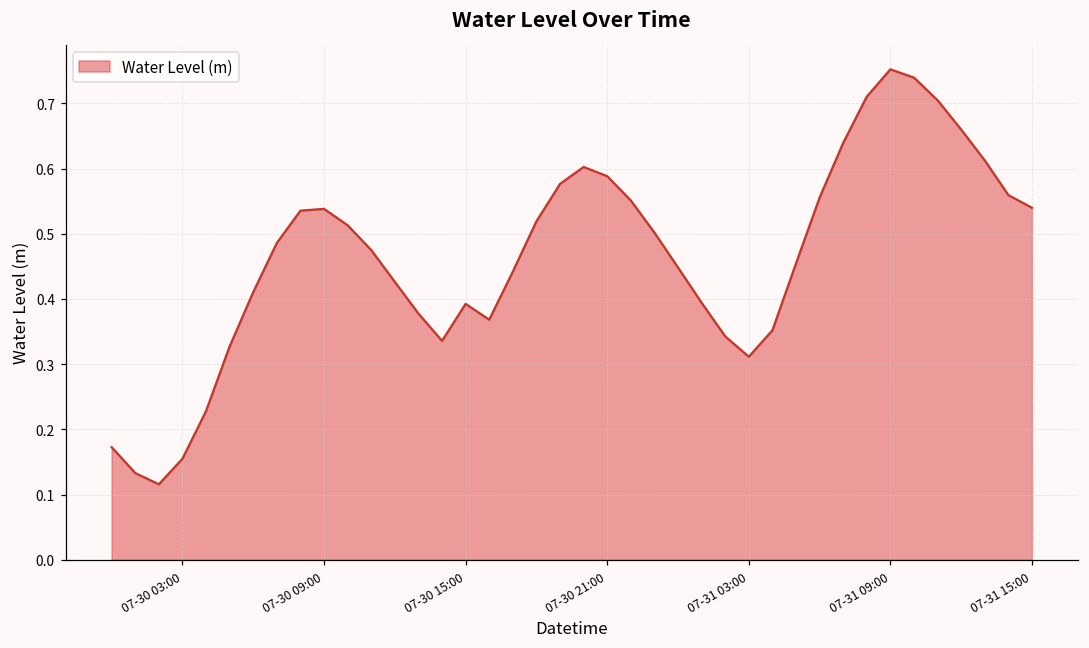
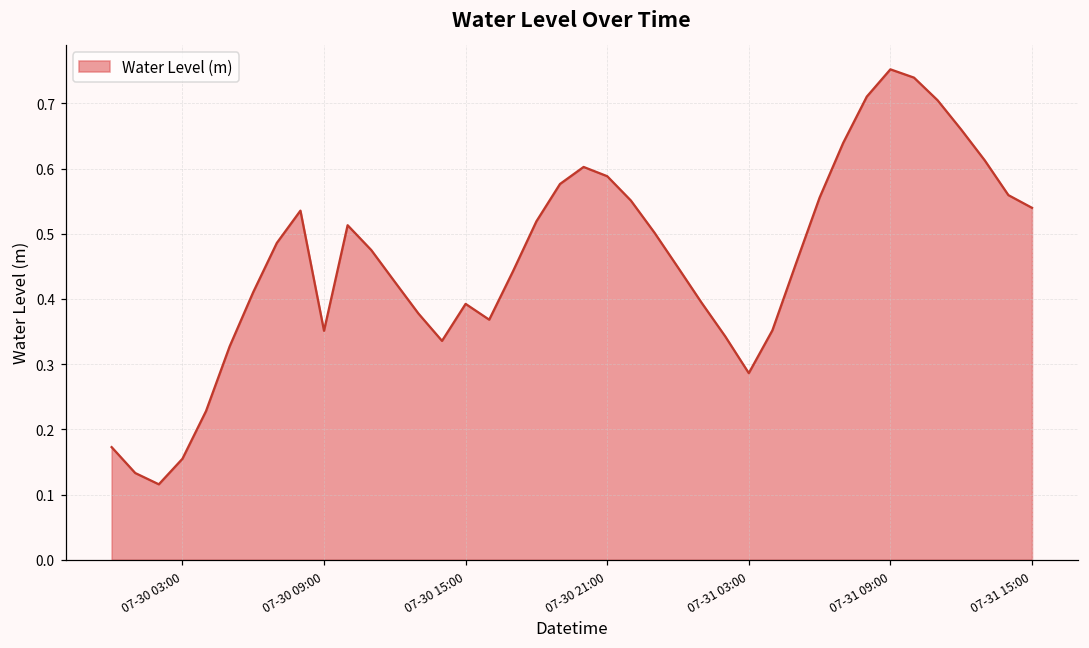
07-30 09:00: 0.54 -> 0.35
07-31 03:00: 0.31 -> 0.29
